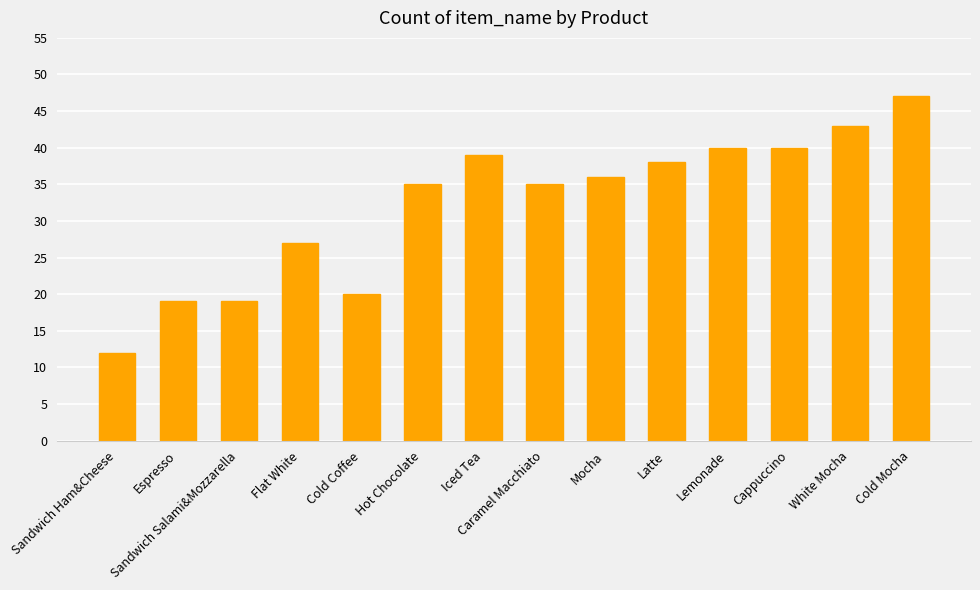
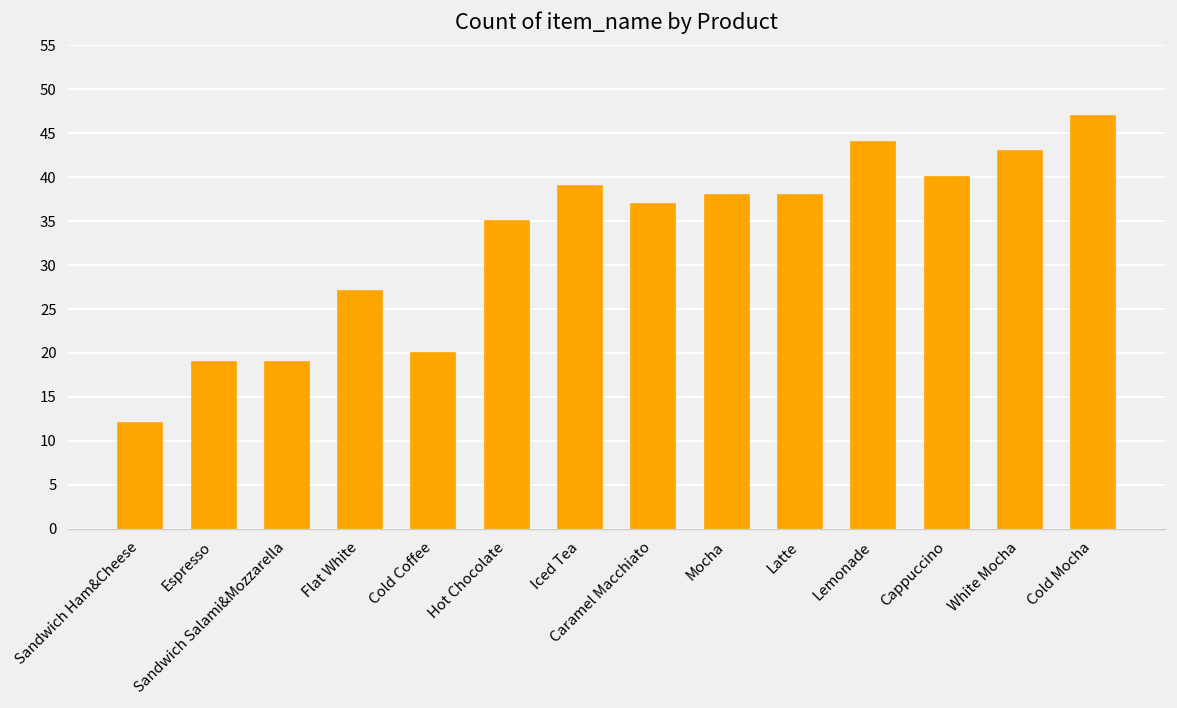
Caramel Macchiato: 35 -> 37
Mocha: 36 -> 38
Lemonade: 40 -> 44
